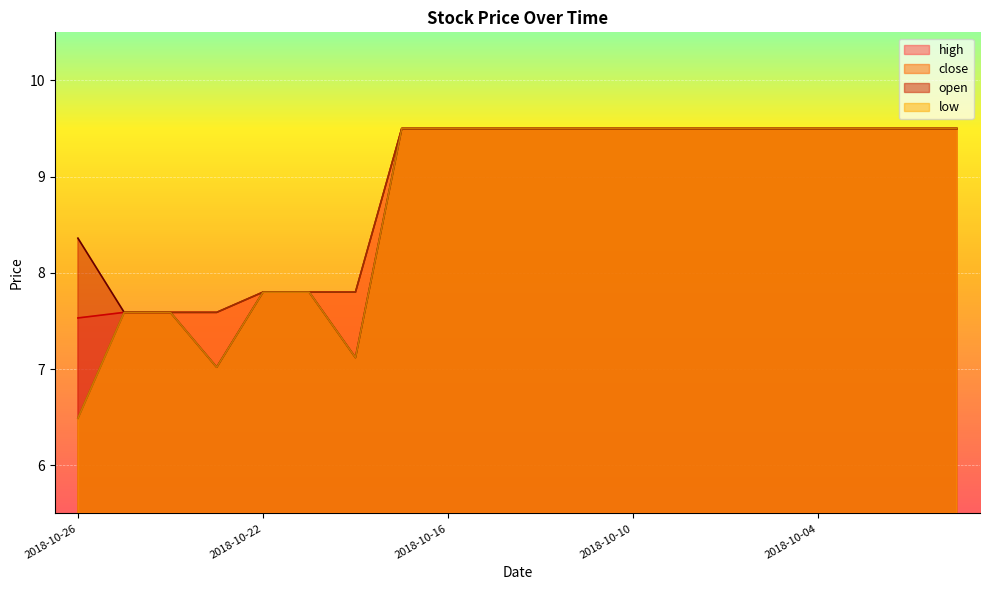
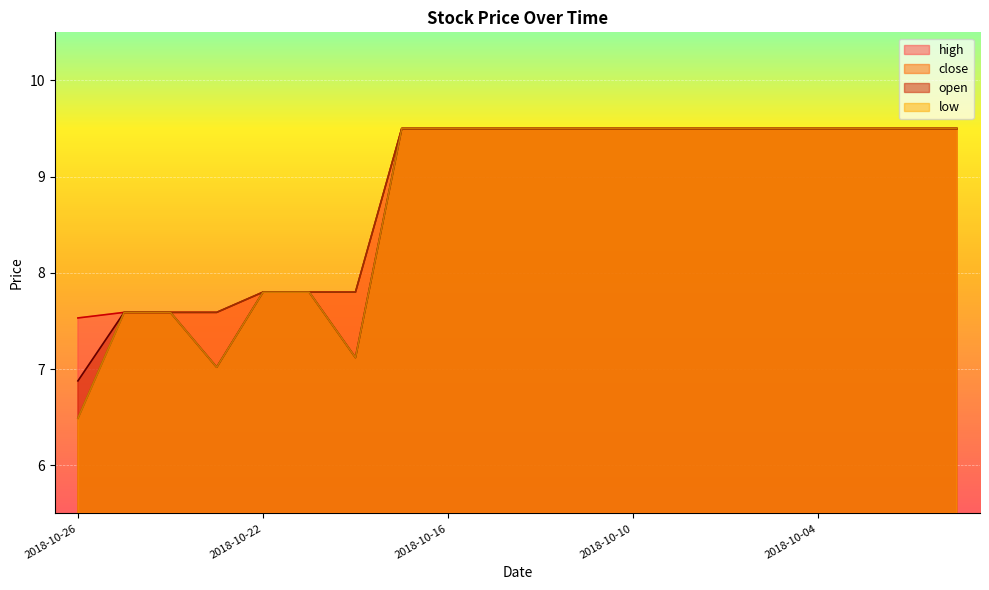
open, 2018-10-26: 8.4 -> 6.9
